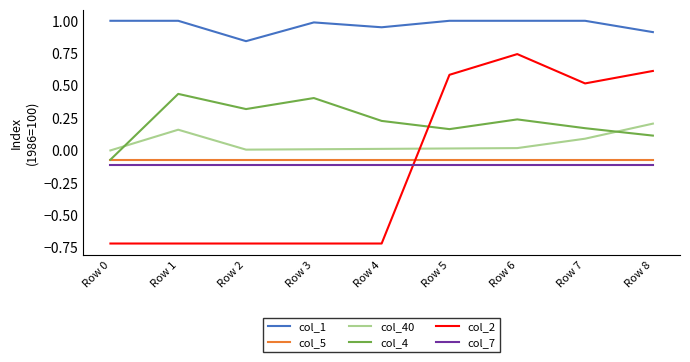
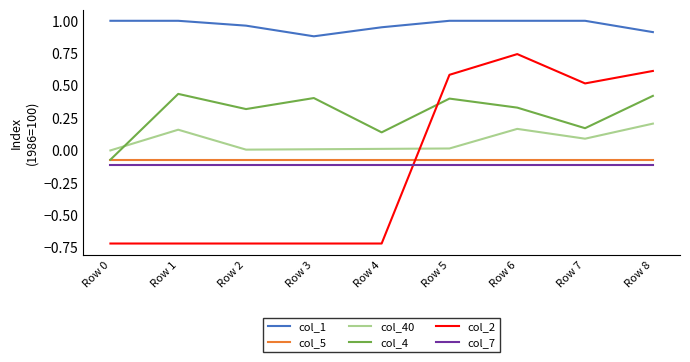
col_1, Row 2: 0.84 -> 0.96
col_1, Row 3: 0.99 -> 0.88
col_4, Row 4: 0.23 -> 0.14
col_4, Row 5: 0.16 -> 0.40
col_40, Row 6: 0.02 -> 0.17
col_4, Row 6: 0.24 -> 0.33
col_4, Row 8: 0.11 -> 0.42
